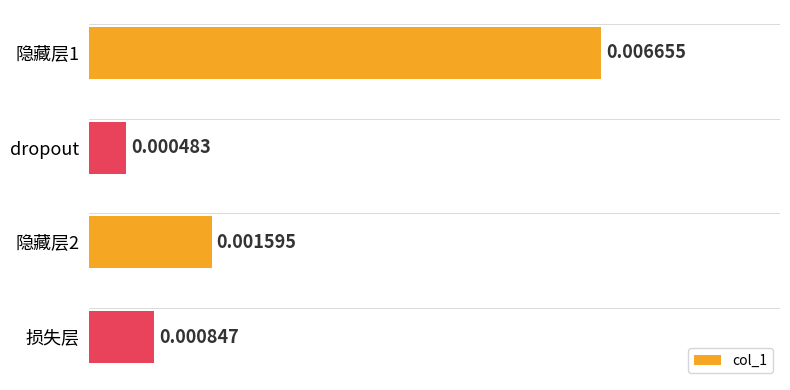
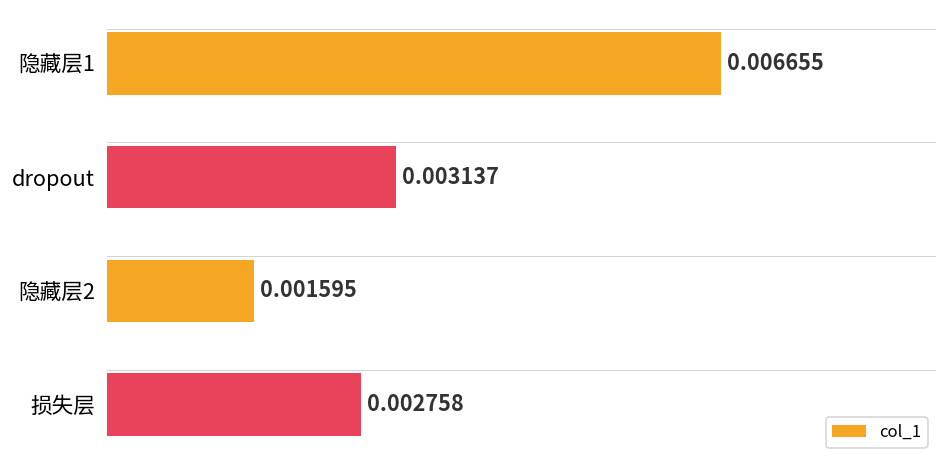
dropout: 0.000483 -> 0.003137
损失层: 0.000847 -> 0.002758
